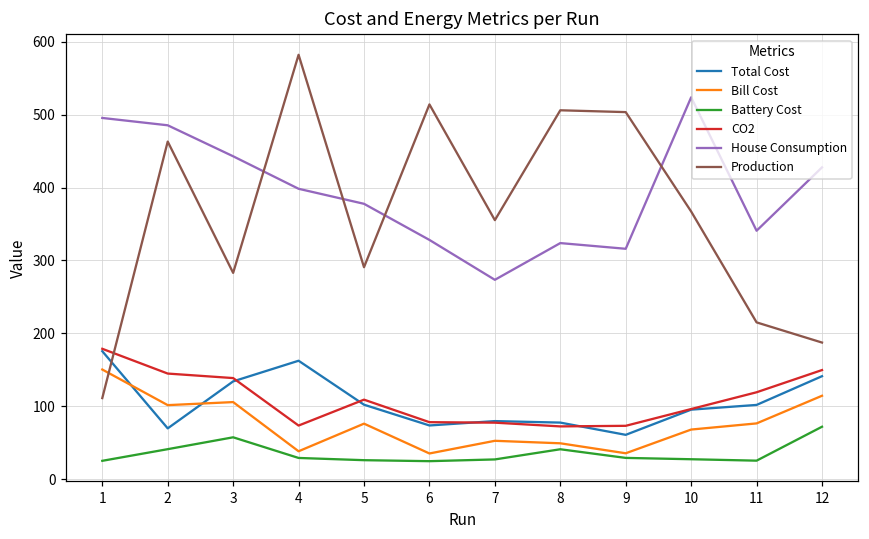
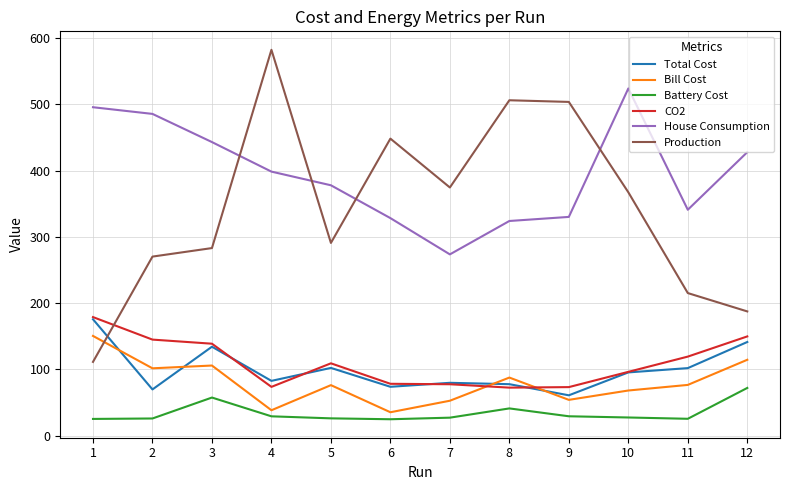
Battery Cost, 2: 40 -> 30
Production, 2: 460 -> 270
Total Cost, 4: 160 -> 80
Production, 6: 510 -> 450
Production, 7: 360 -> 370
Bill Cost, 8: 50 -> 90
Bill Cost, 9: 40 -> 50
House Consumption, 9: 320 -> 330
